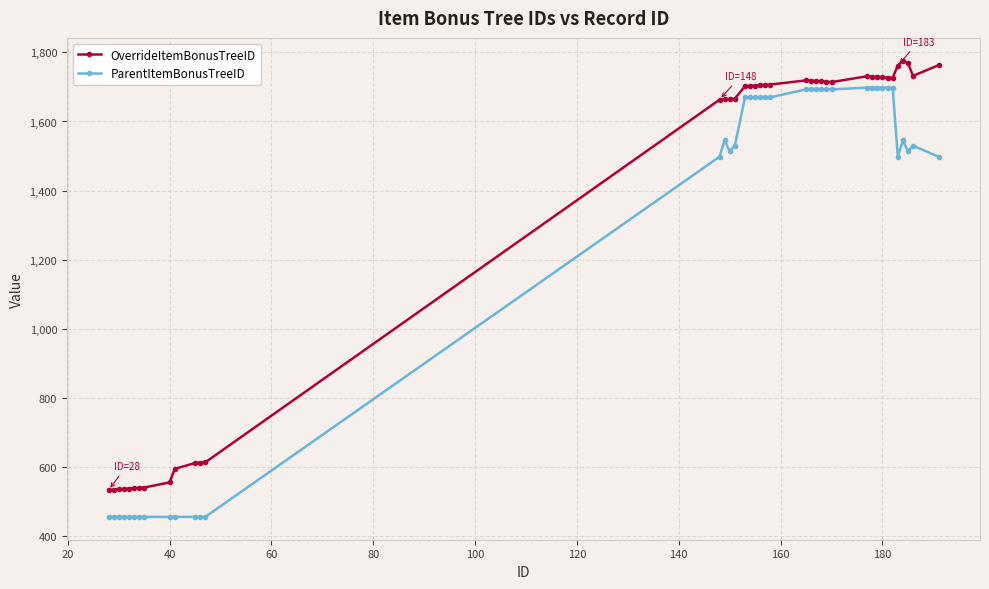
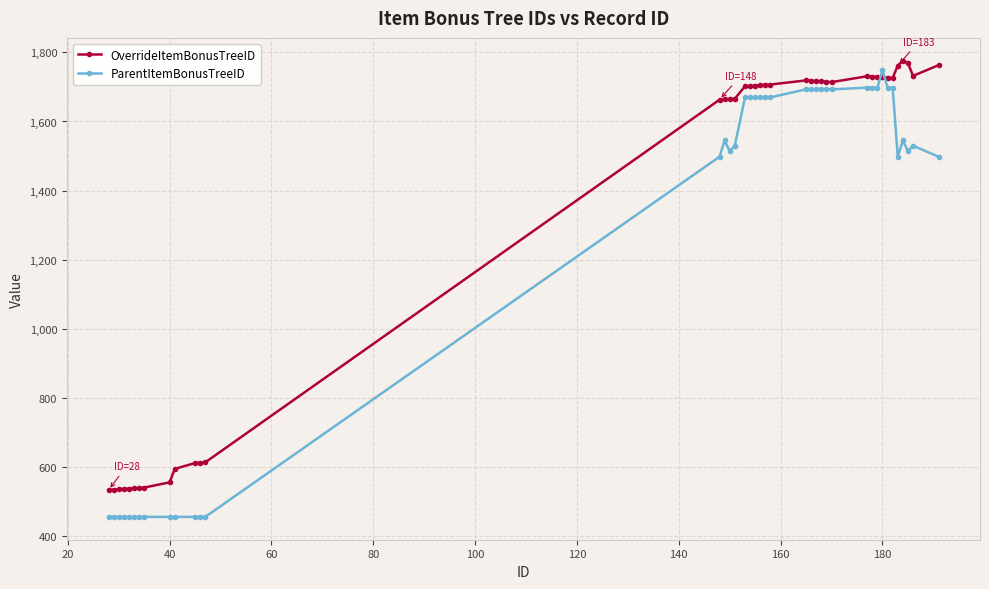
ParentItemBonusTreeID, 180: 1,700 -> 1,750
